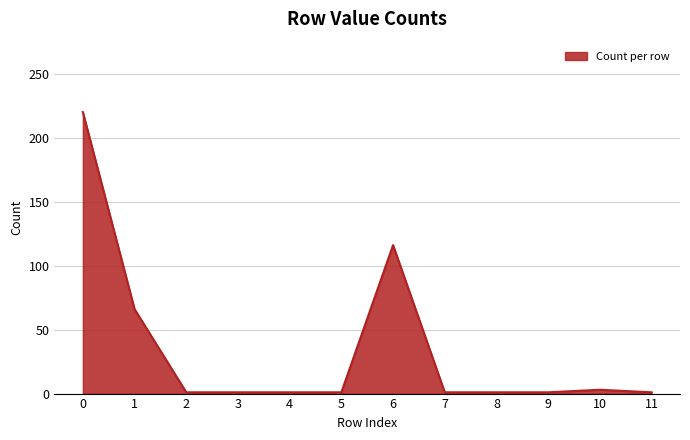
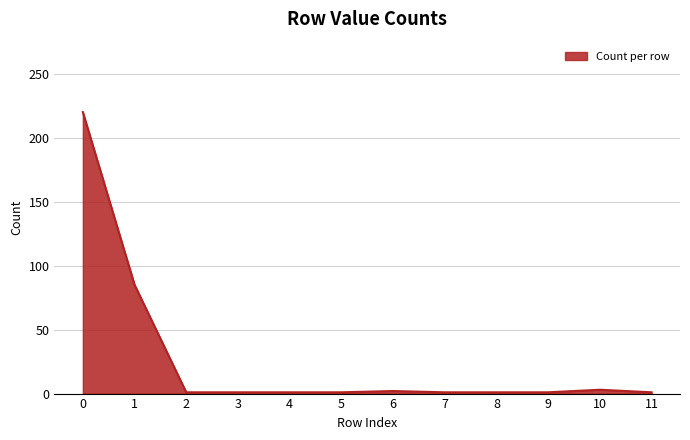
1: 66 -> 85
6: 116 -> 2
